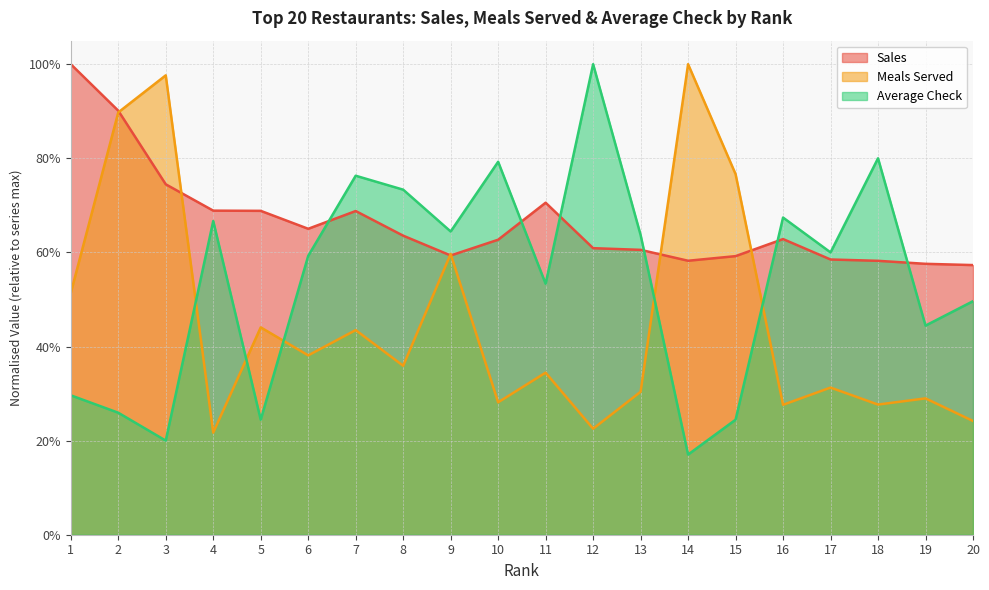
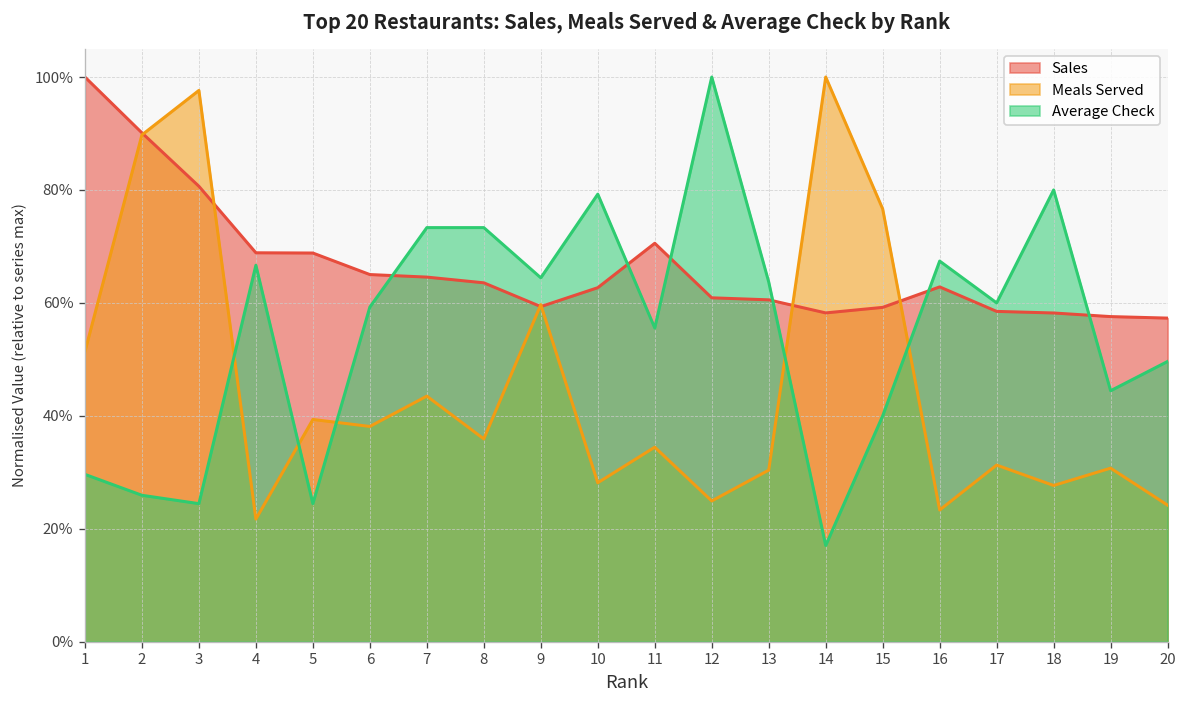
Sales, 3: 74% -> 81%
Average Check, 3: 20% -> 24%
Meals Served, 5: 44% -> 39%
Sales, 7: 69% -> 65%
Average Check, 7: 76% -> 73%
Average Check, 11: 53% -> 56%
Meals Served, 12: 23% -> 25%
Average Check, 15: 24% -> 40%
Meals Served, 16: 28% -> 23%
Meals Served, 19: 29% -> 31%
